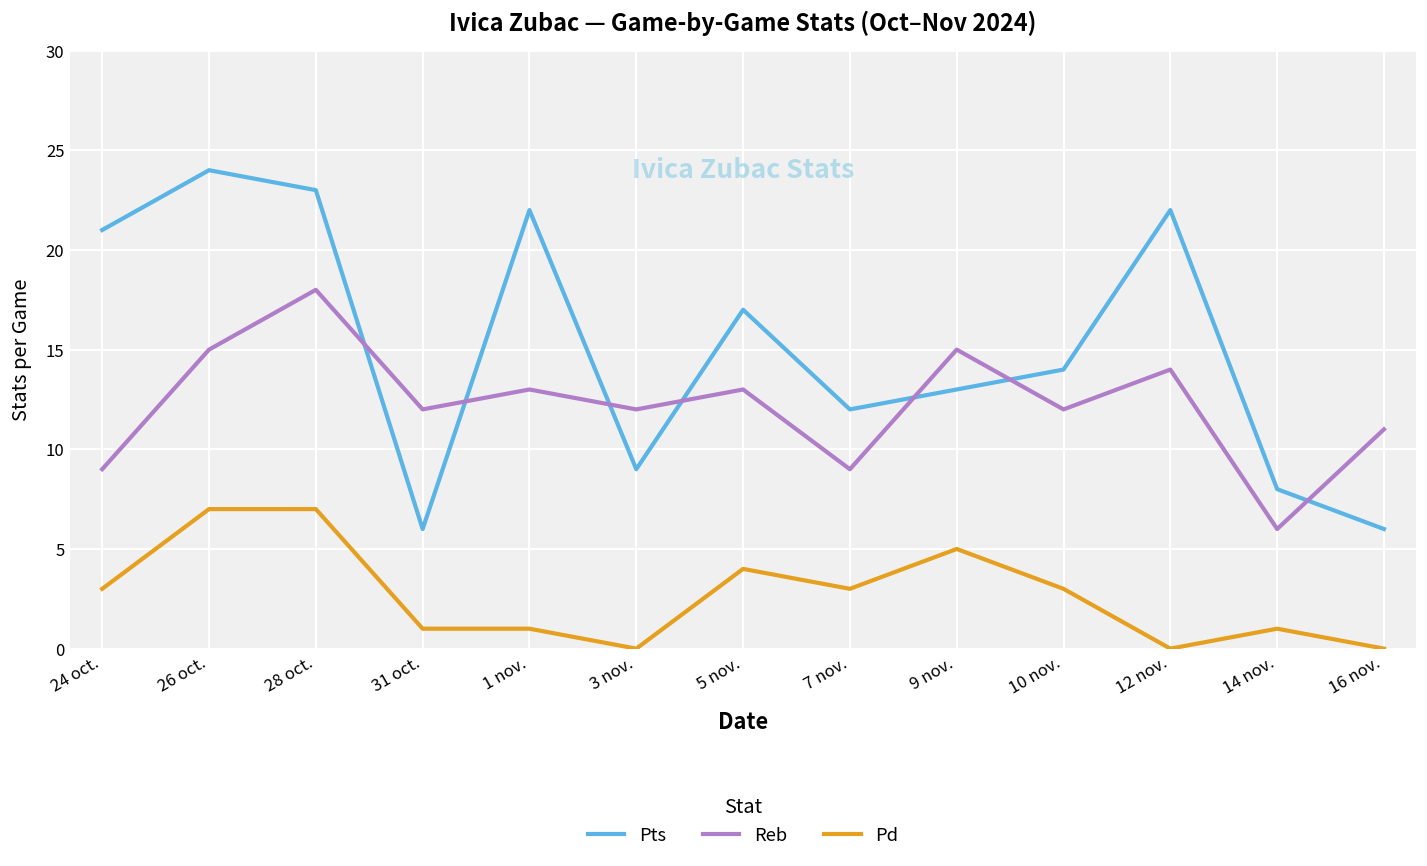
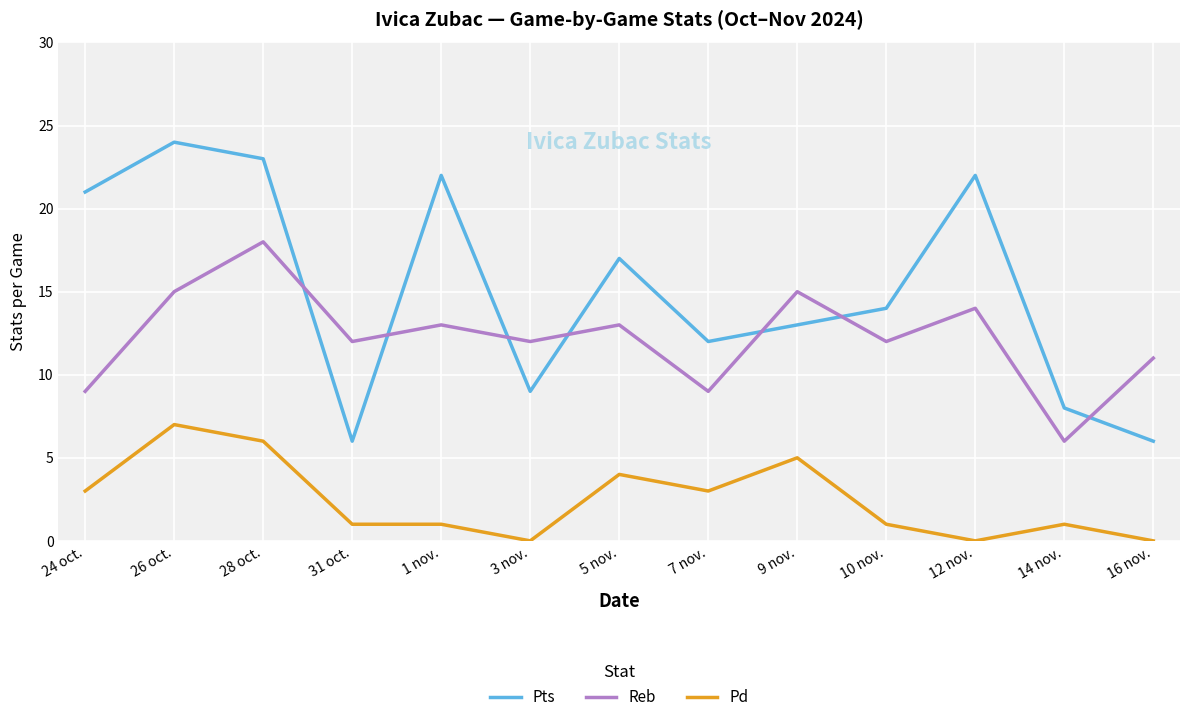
Pd, 28 oct.: 7 -> 6
Pd, 10 nov.: 3 -> 1
